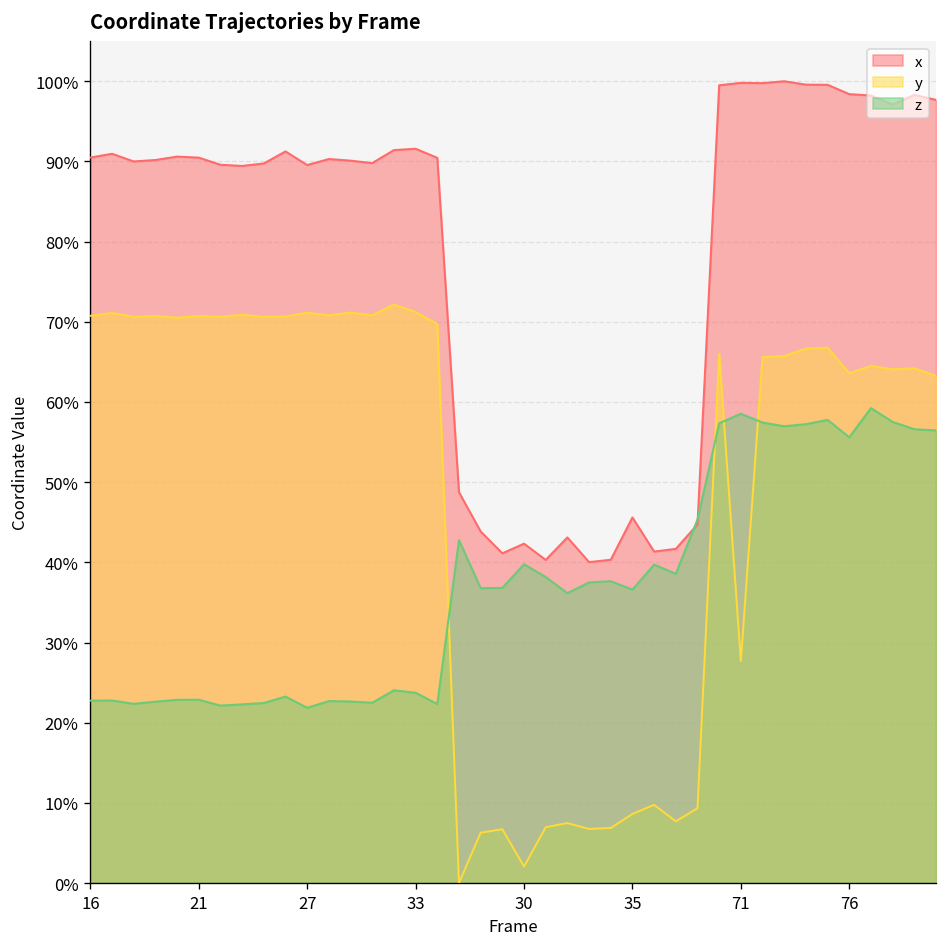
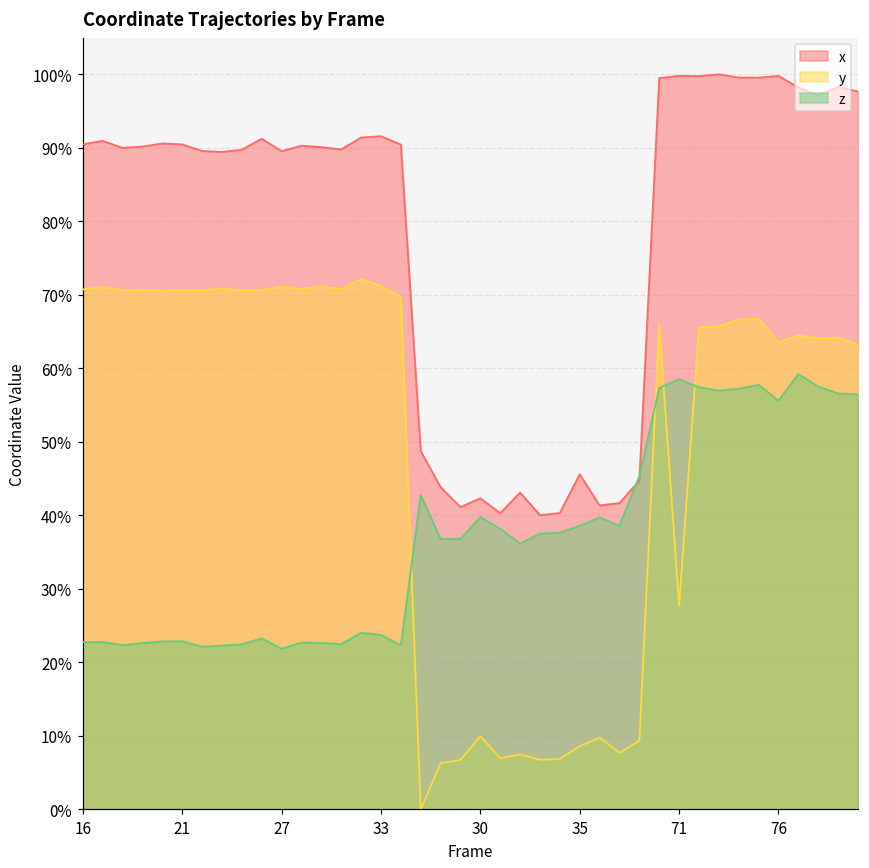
y, 30: 2% -> 10%
z, 35: 37% -> 39%
x, 76: 98% -> 100%
